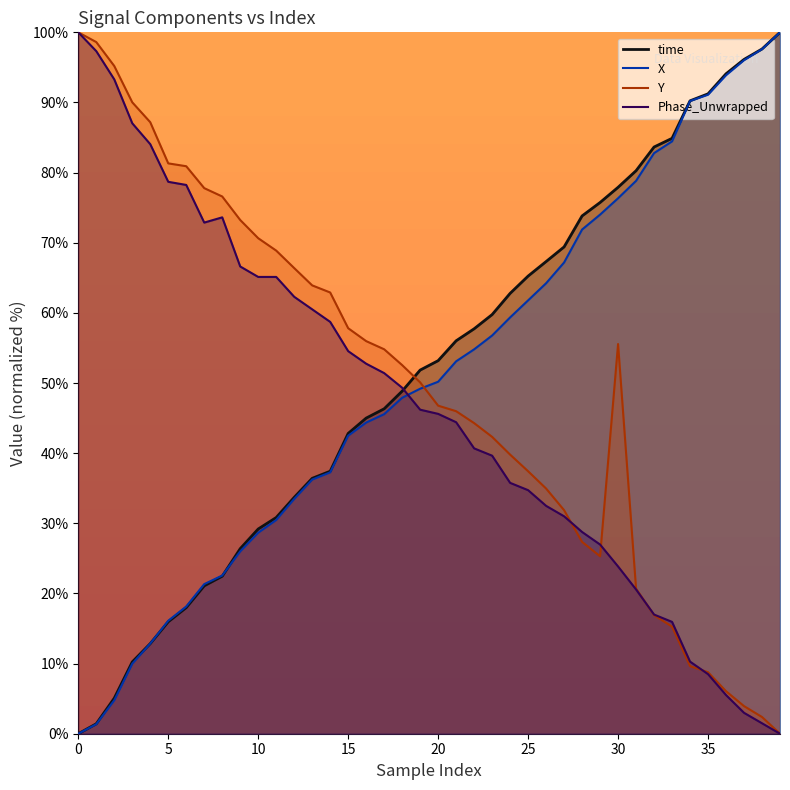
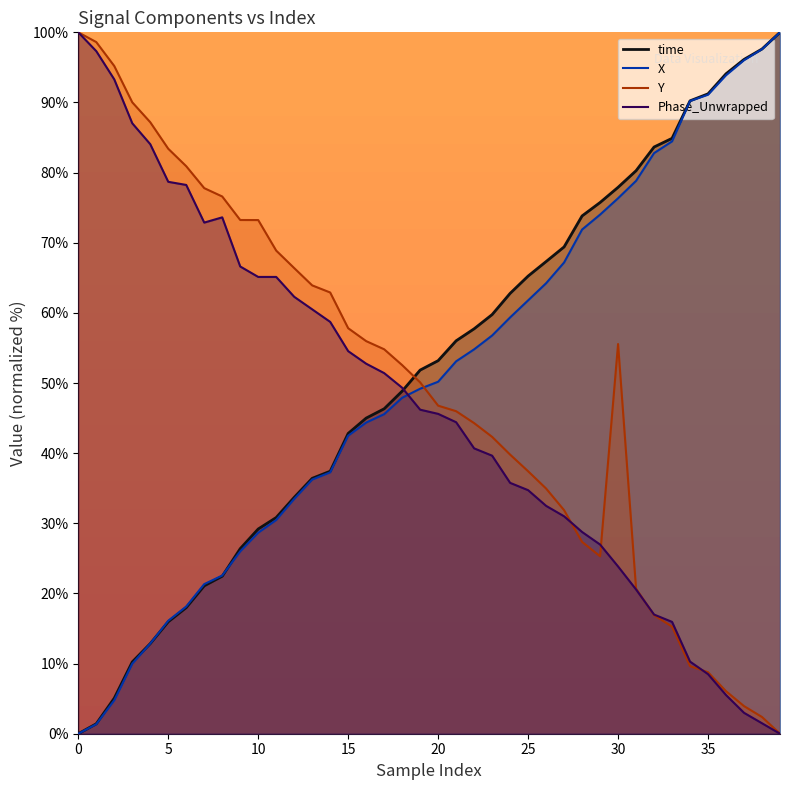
Y, 5: 81% -> 83%
Y, 10: 71% -> 73%
